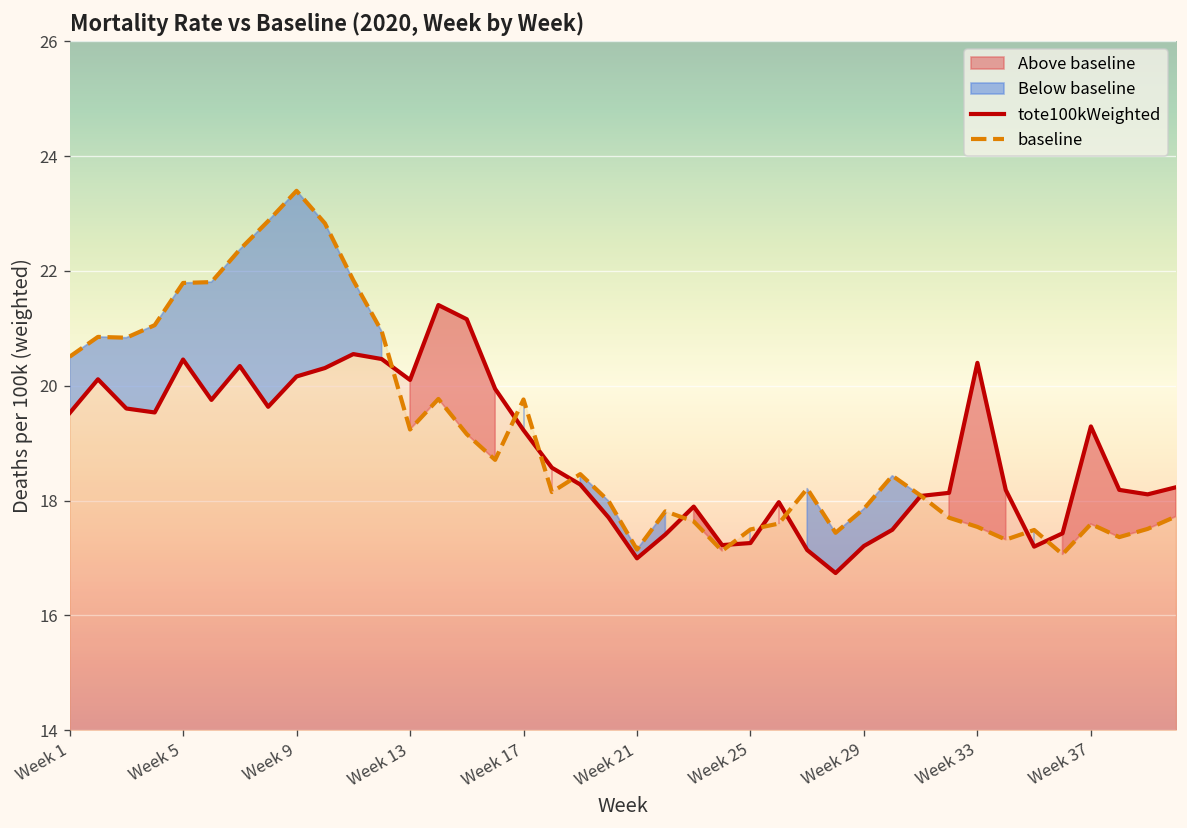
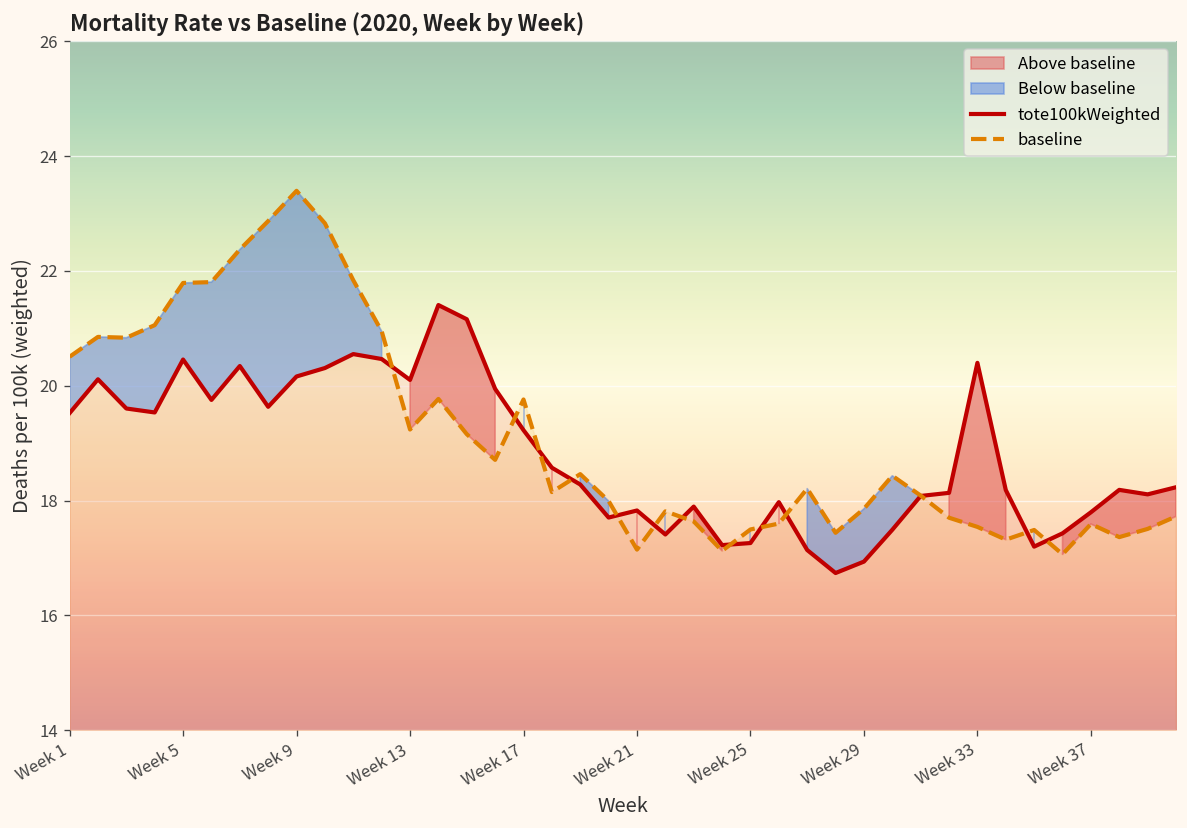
tote100kWeighted, Week 21: 17.0 -> 17.8
tote100kWeighted, Week 29: 17.2 -> 16.9
tote100kWeighted, Week 37: 19.3 -> 17.8
